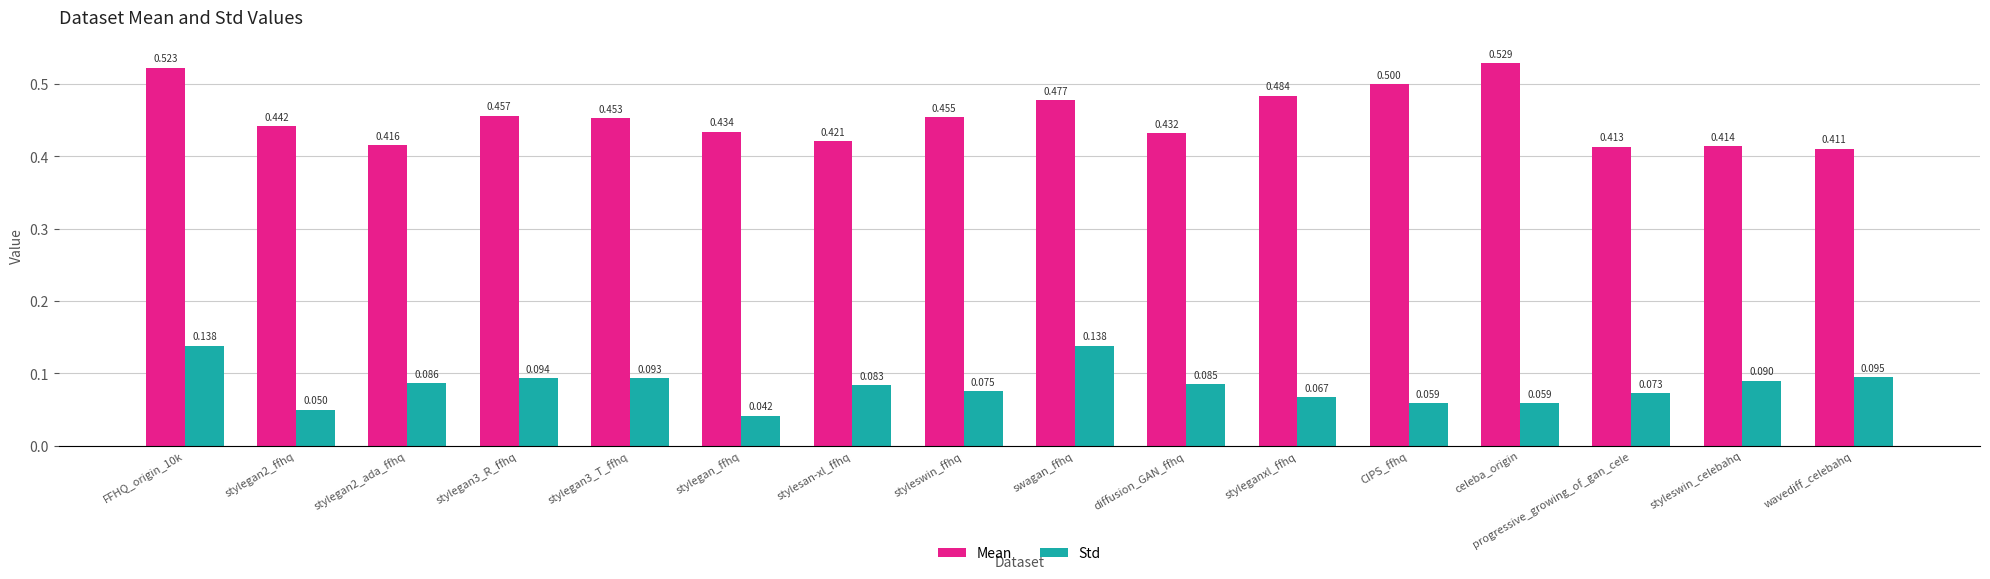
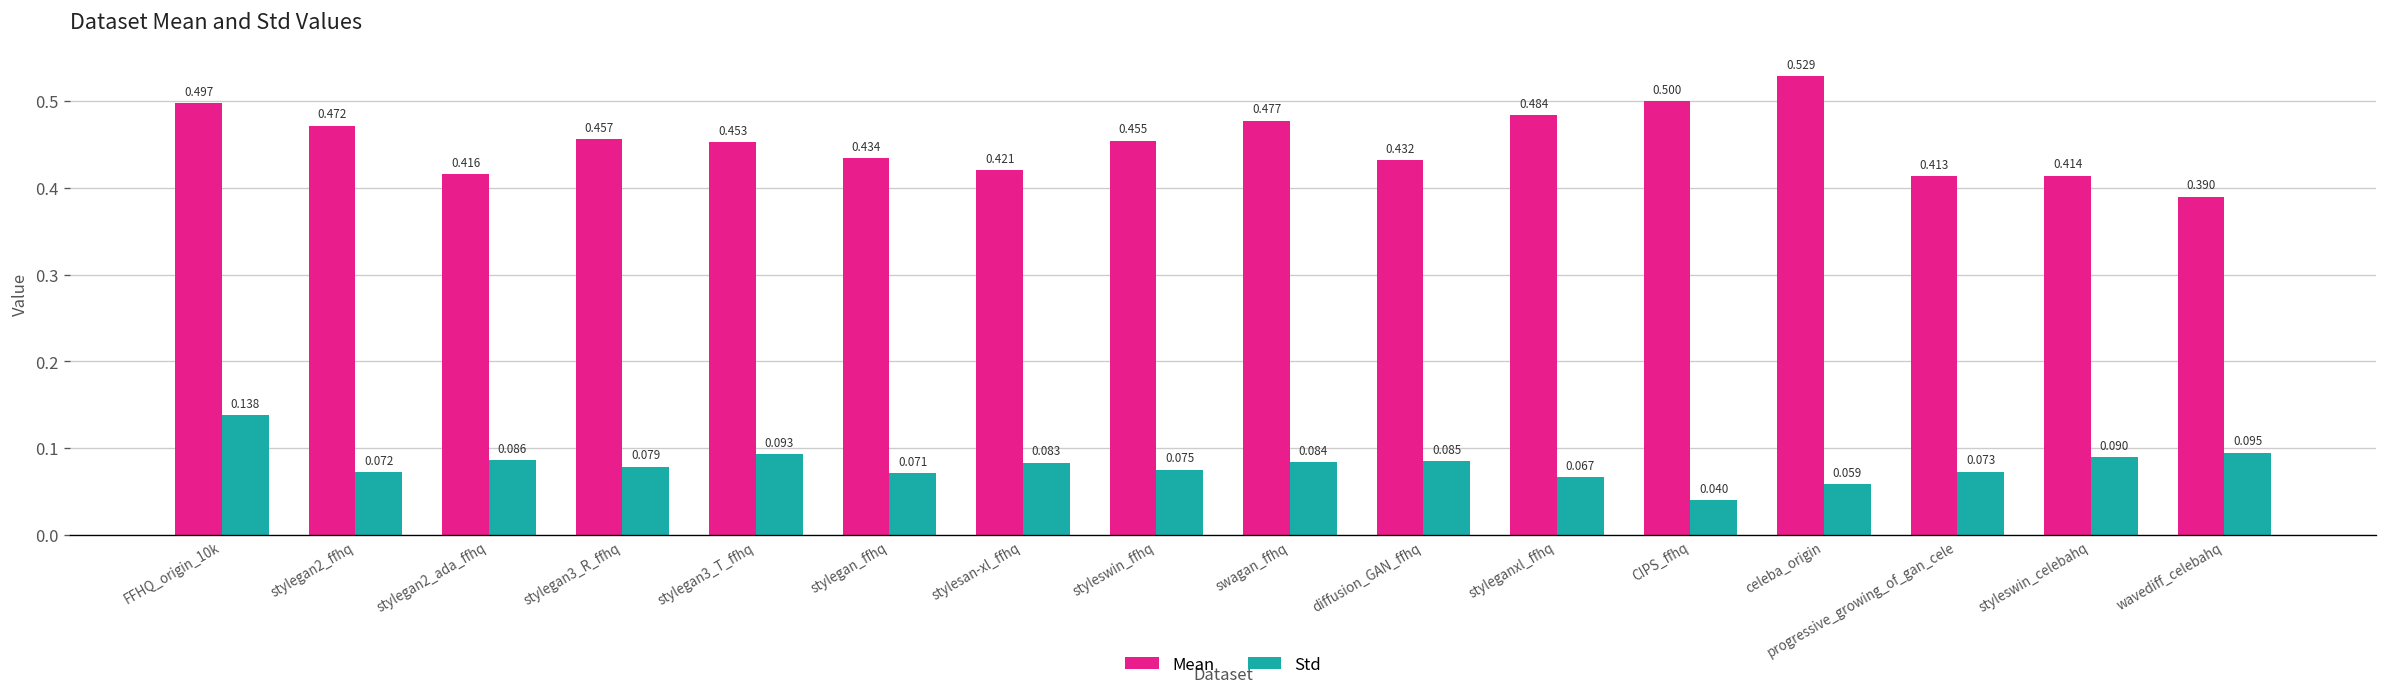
Mean, FFHQ_origin_10k: 0.523 -> 0.497
Mean, stylegan2_ffhq: 0.442 -> 0.472
Std, stylegan2_ffhq: 0.050 -> 0.072
Std, stylegan3_R_ffhq: 0.094 -> 0.079
Std, stylegan_ffhq: 0.042 -> 0.071
Std, swagan_ffhq: 0.138 -> 0.084
Std, CIPS_ffhq: 0.059 -> 0.040
Mean, wavediff_celebahq: 0.411 -> 0.390
